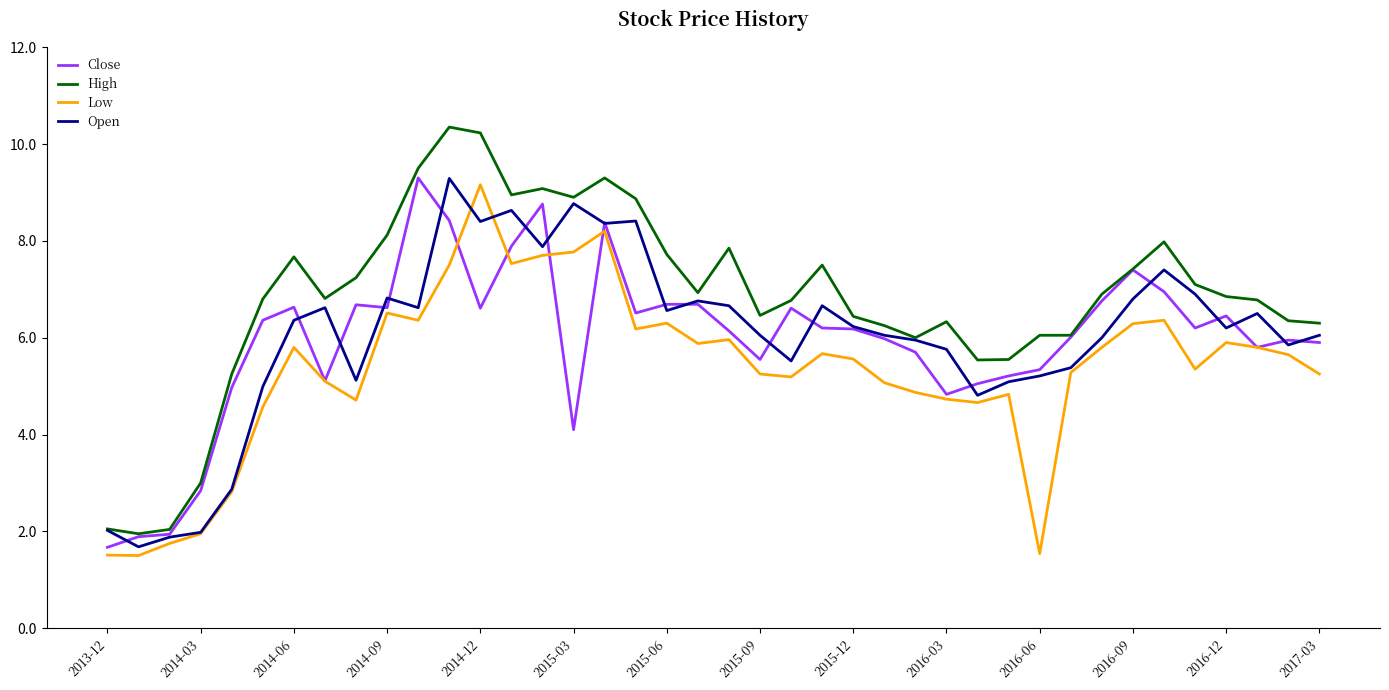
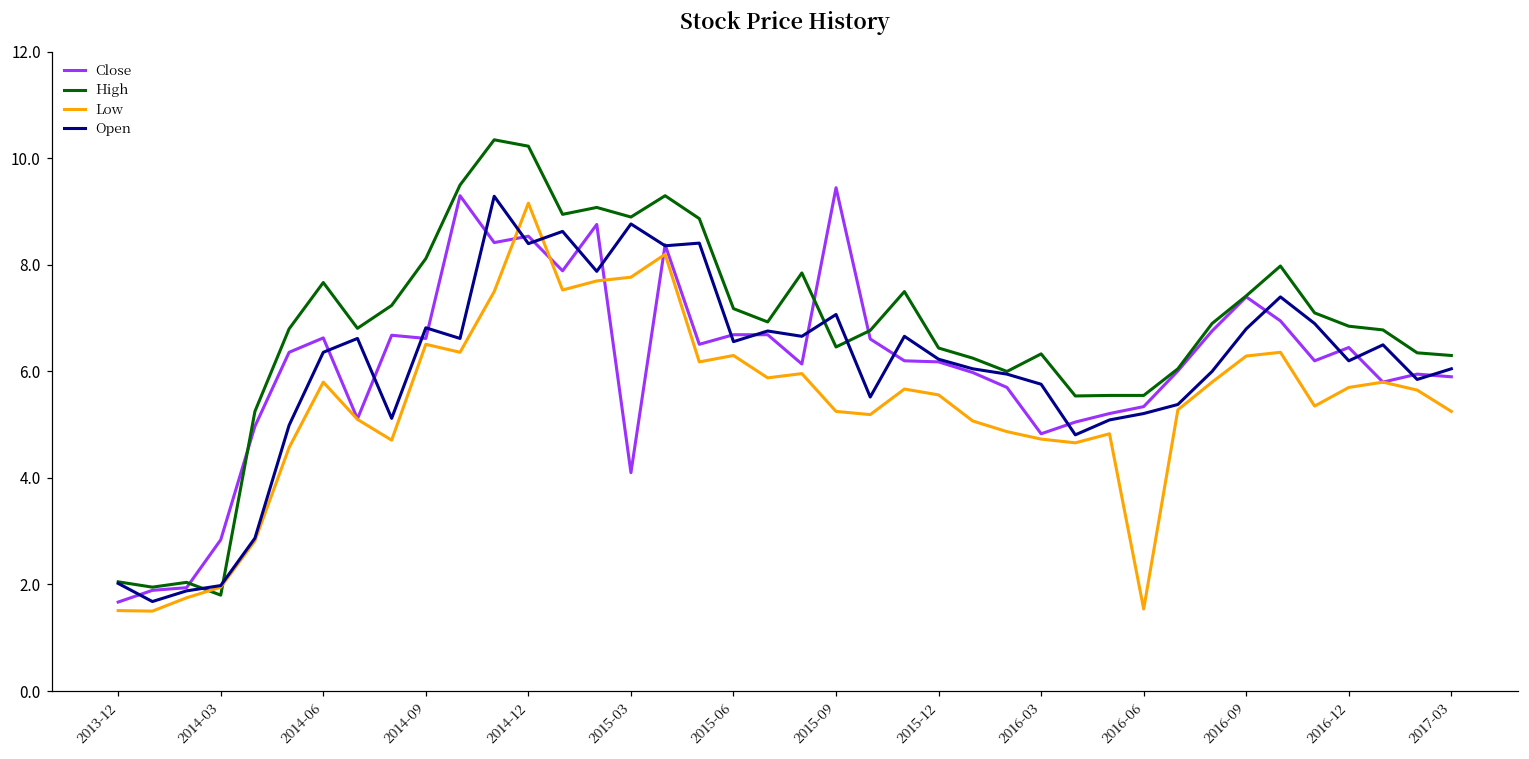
High, 2014-03: 3.0 -> 1.8
Close, 2014-12: 6.6 -> 8.5
High, 2015-06: 7.7 -> 7.2
Close, 2015-09: 5.6 -> 9.5
Open, 2015-09: 6.1 -> 7.1
High, 2016-06: 6.1 -> 5.6
Low, 2016-12: 5.9 -> 5.7
